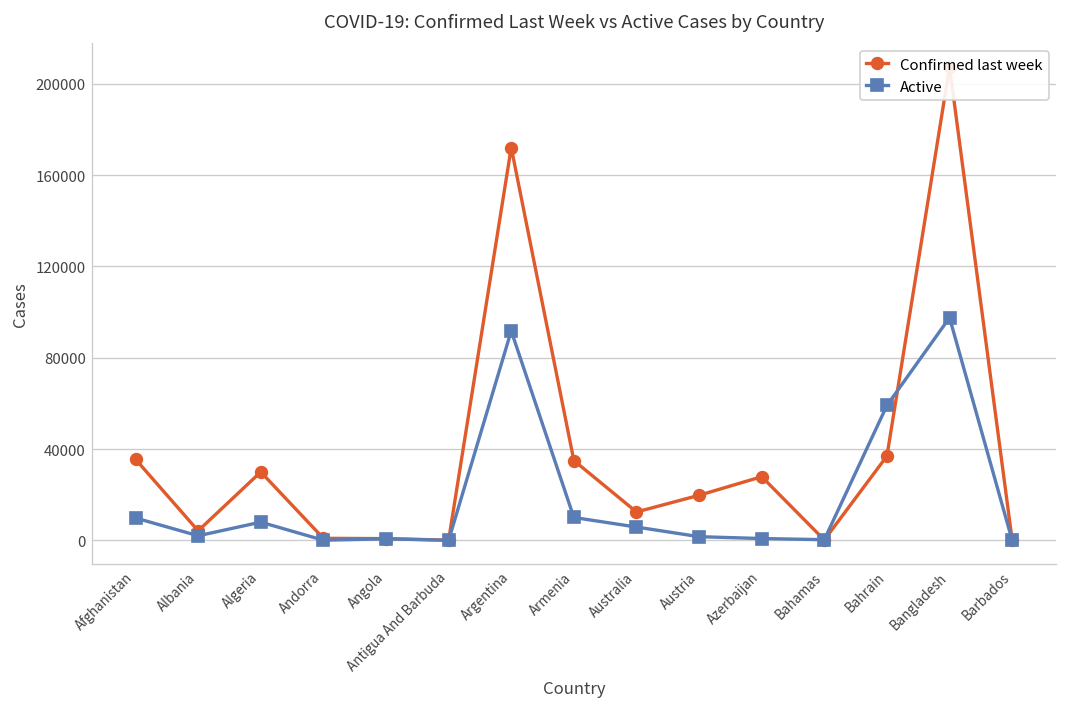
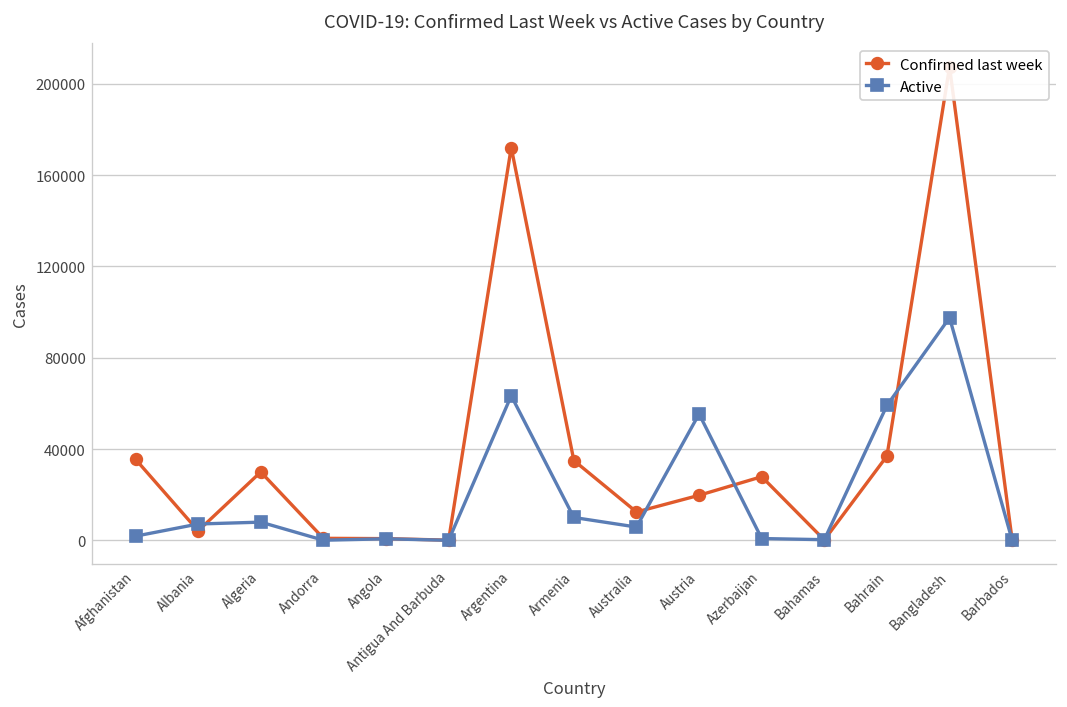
Active, Afghanistan: 10000 -> 2000
Active, Albania: 2000 -> 7000
Active, Argentina: 92000 -> 63000
Active, Austria: 2000 -> 55000
